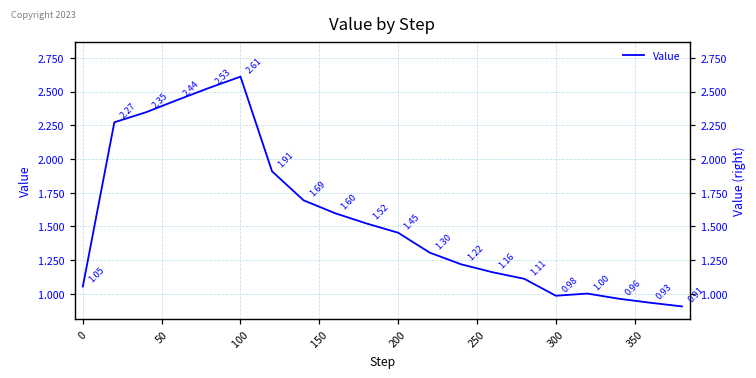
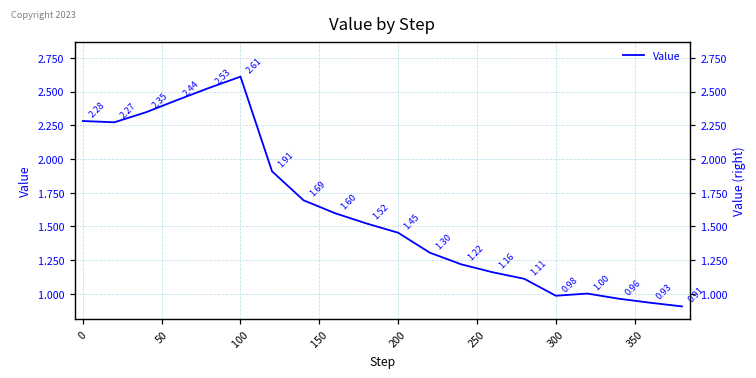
0: 1.05 -> 2.28
